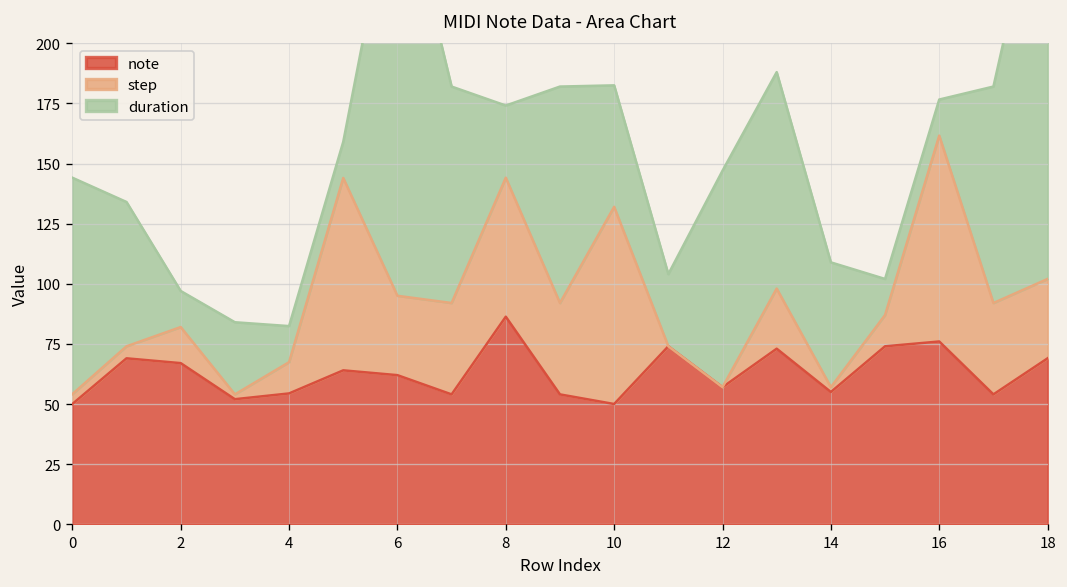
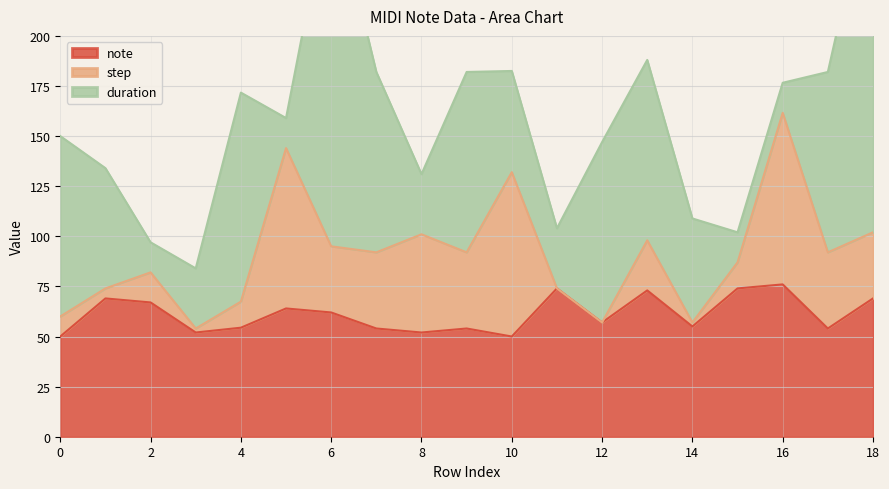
step, 0: 4 -> 10
duration, 4: 15 -> 104
note, 8: 86 -> 52
step, 8: 58 -> 49
